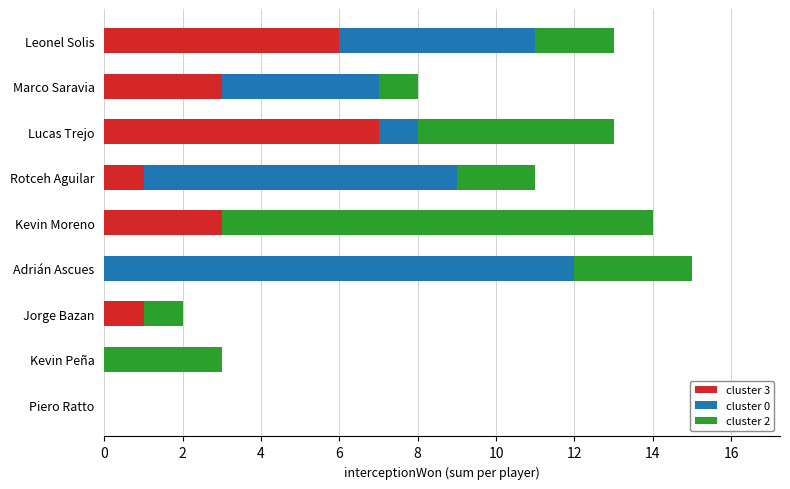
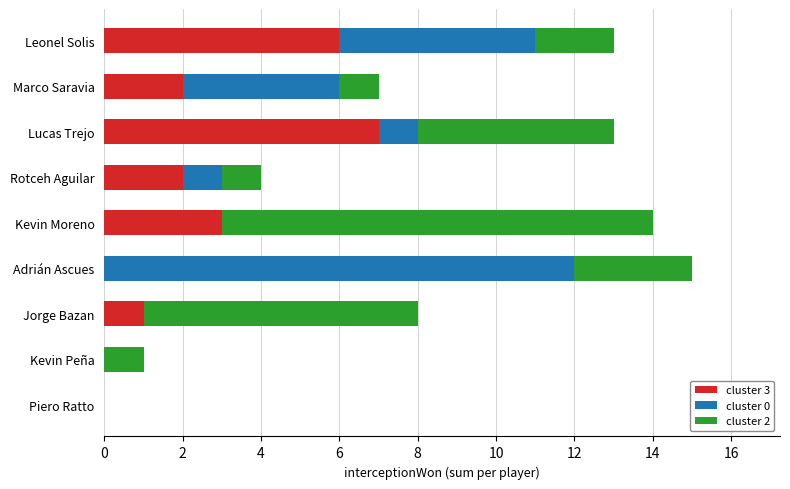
cluster 3, Marco Saravia: 3 -> 2
cluster 3, Rotceh Aguilar: 1 -> 2
cluster 0, Rotceh Aguilar: 8 -> 1
cluster 2, Rotceh Aguilar: 2 -> 1
cluster 2, Jorge Bazan: 1 -> 7
cluster 2, Kevin Peña: 3 -> 1
